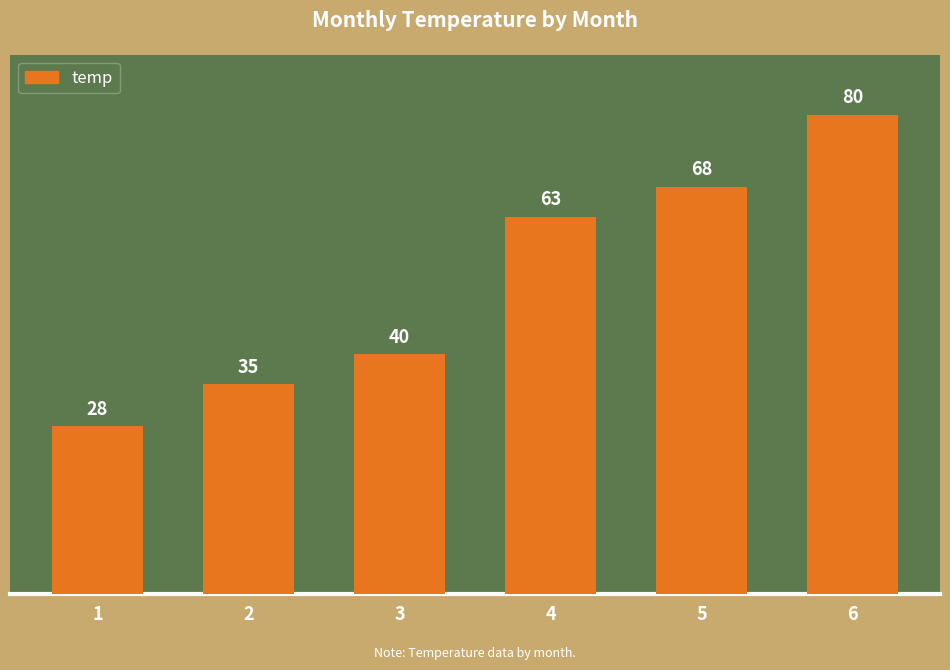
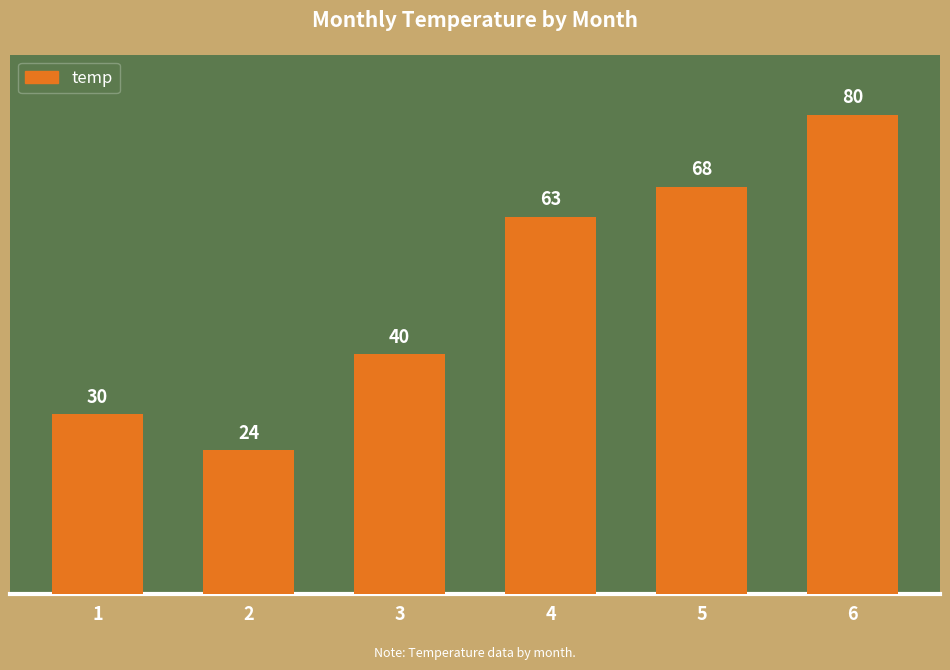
1: 28 -> 30
2: 35 -> 24
